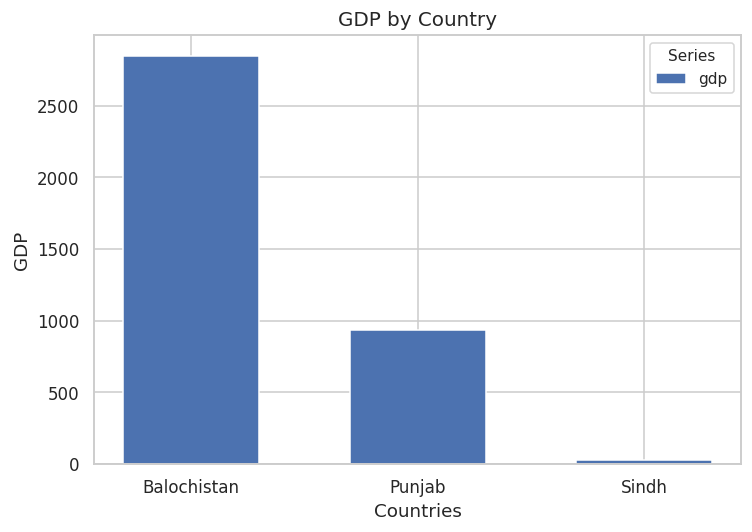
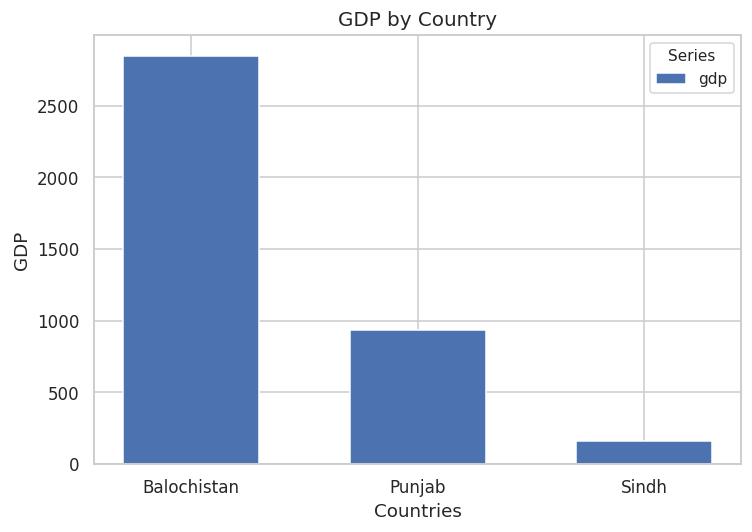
Sindh: 30 -> 160
